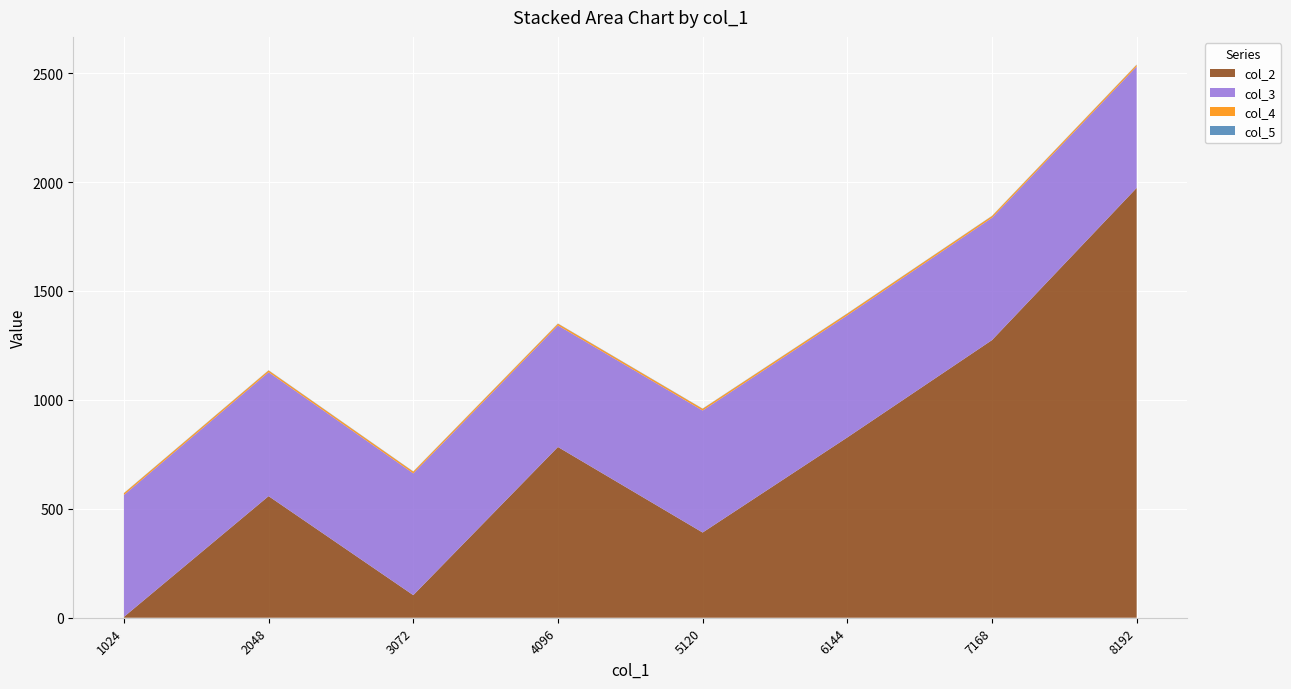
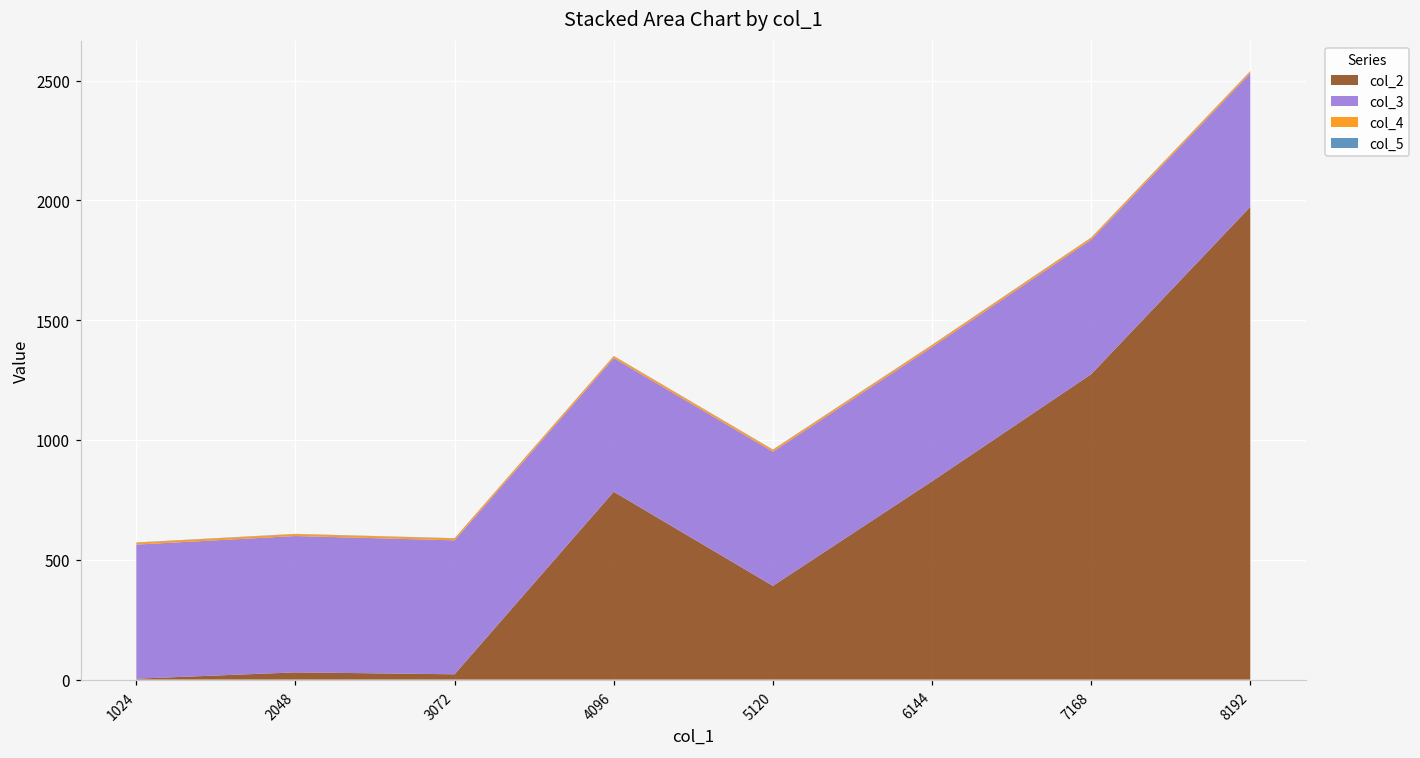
col_2, 2048: 560 -> 30
col_2, 3072: 100 -> 20
